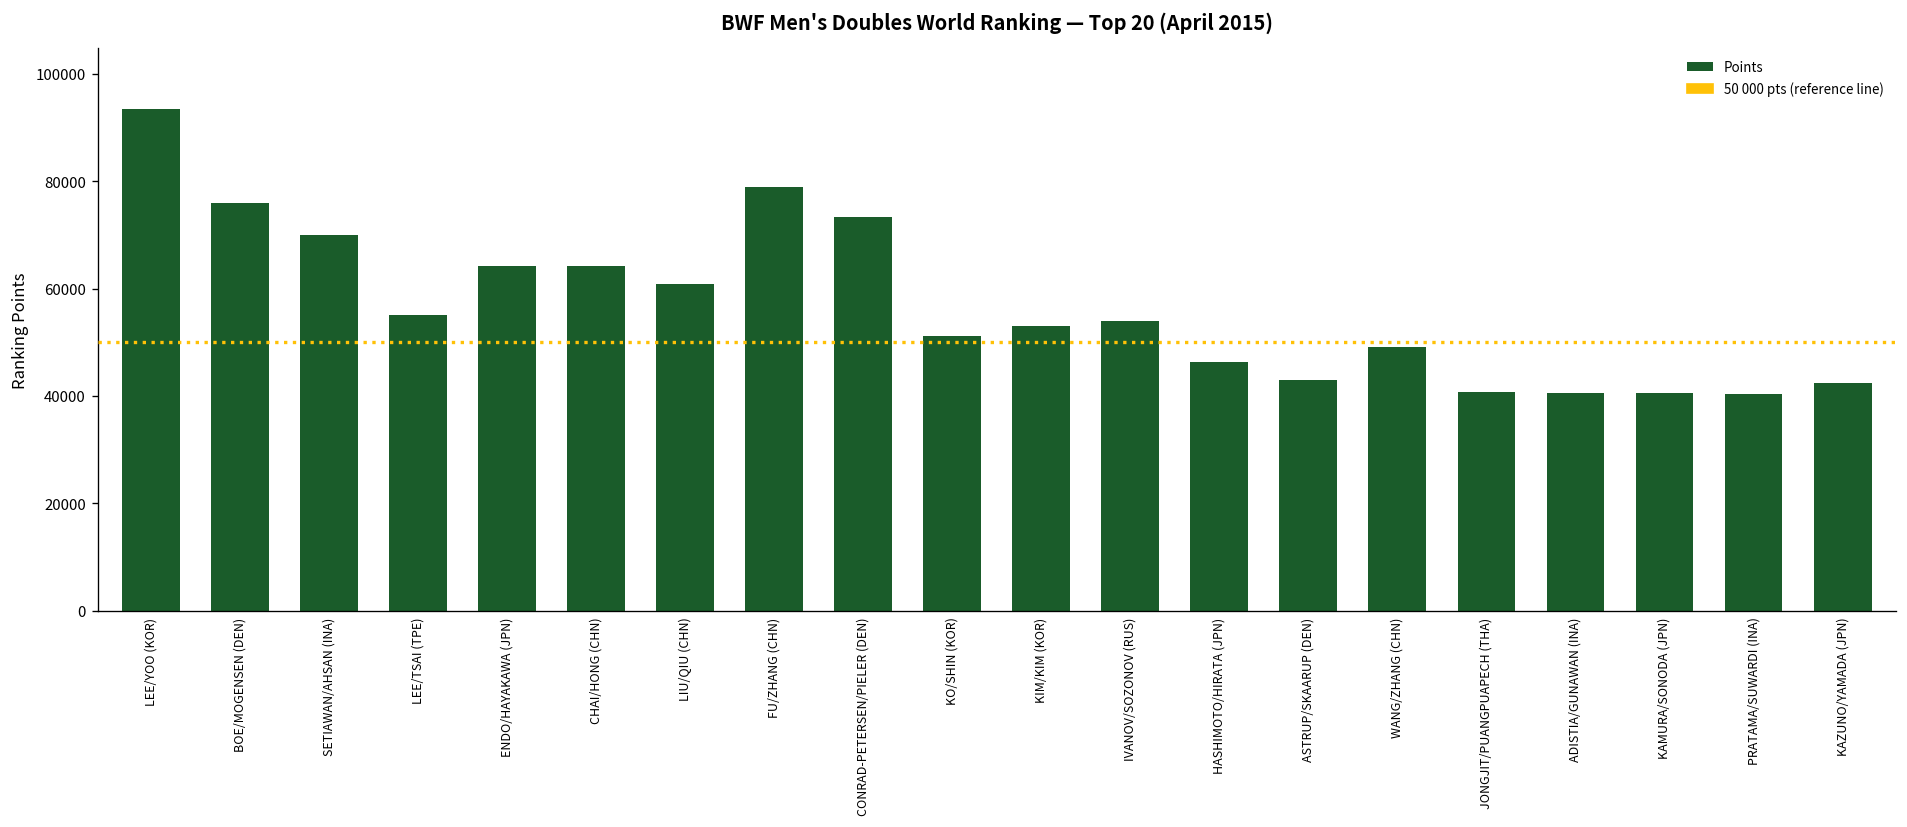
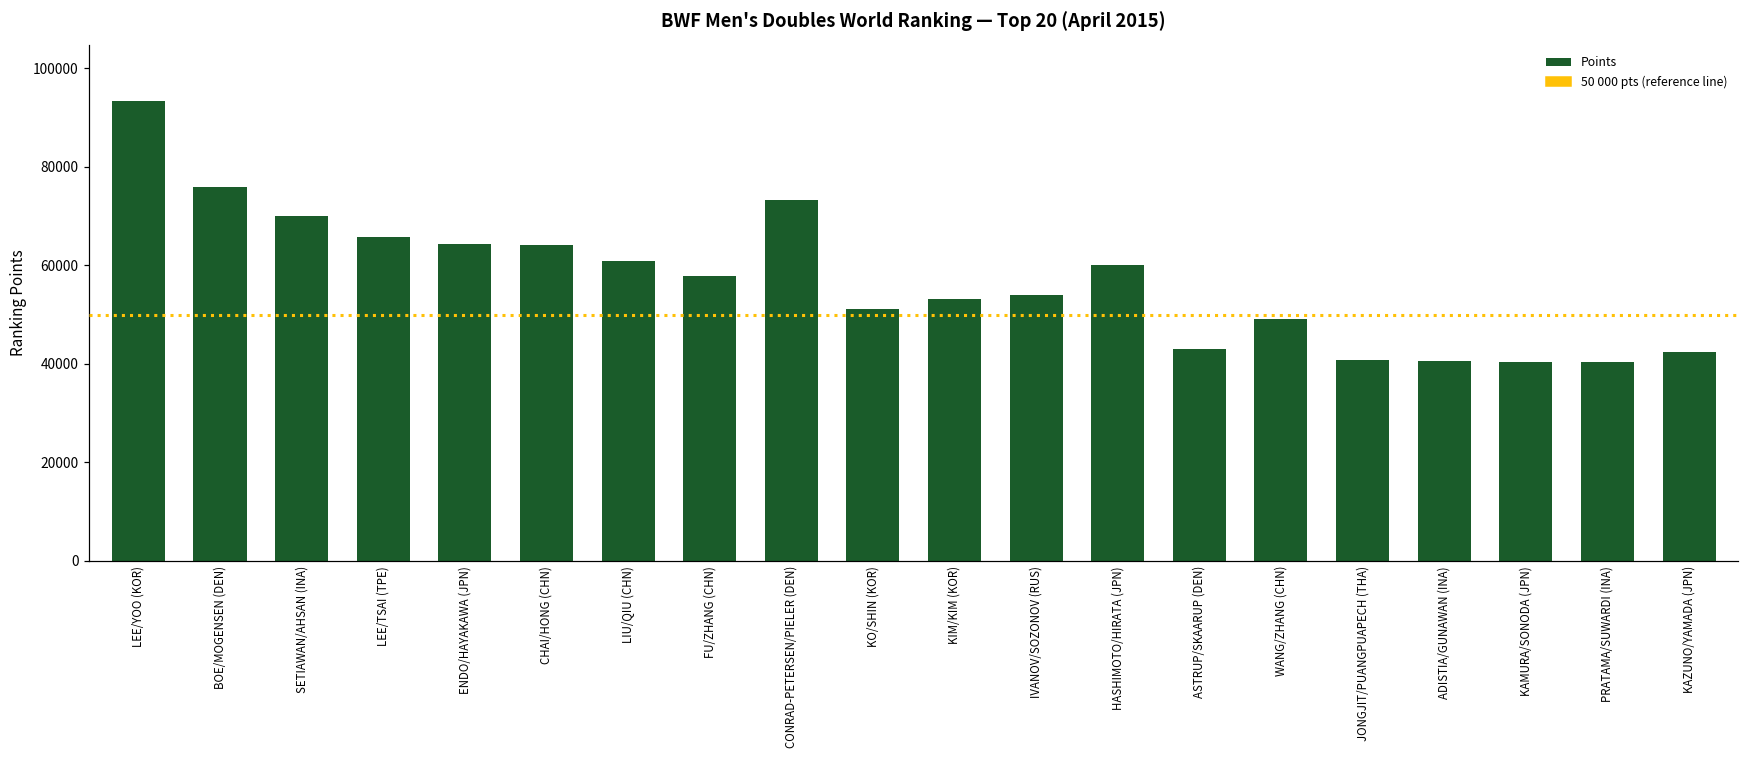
LEE/TSAI (TPE): 55000 -> 66000
FU/ZHANG (CHN): 79000 -> 58000
HASHIMOTO/HIRATA (JPN): 46000 -> 60000
